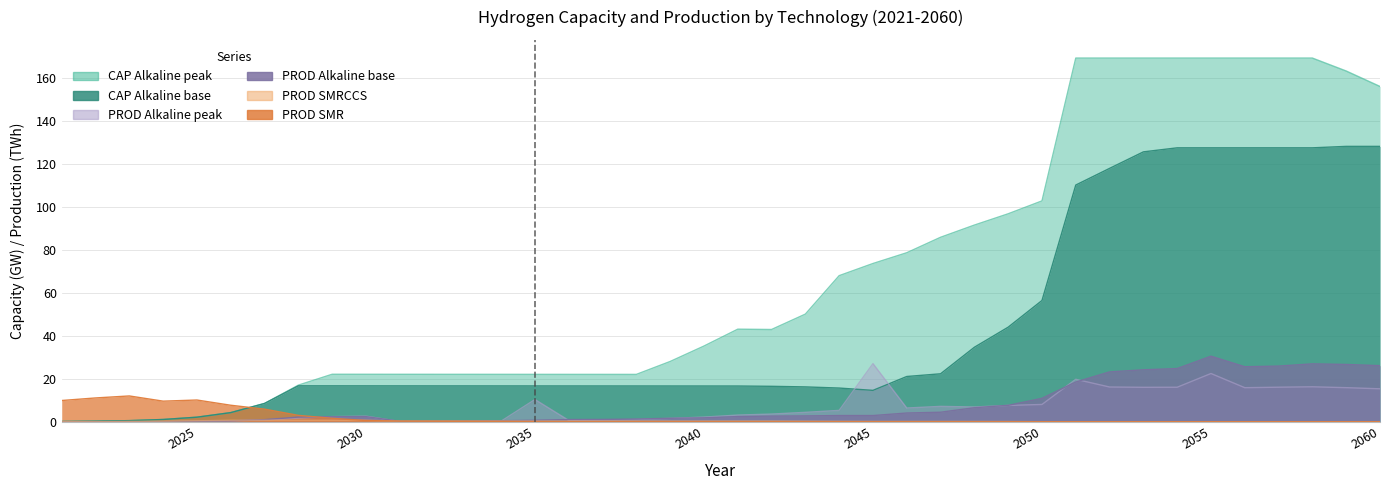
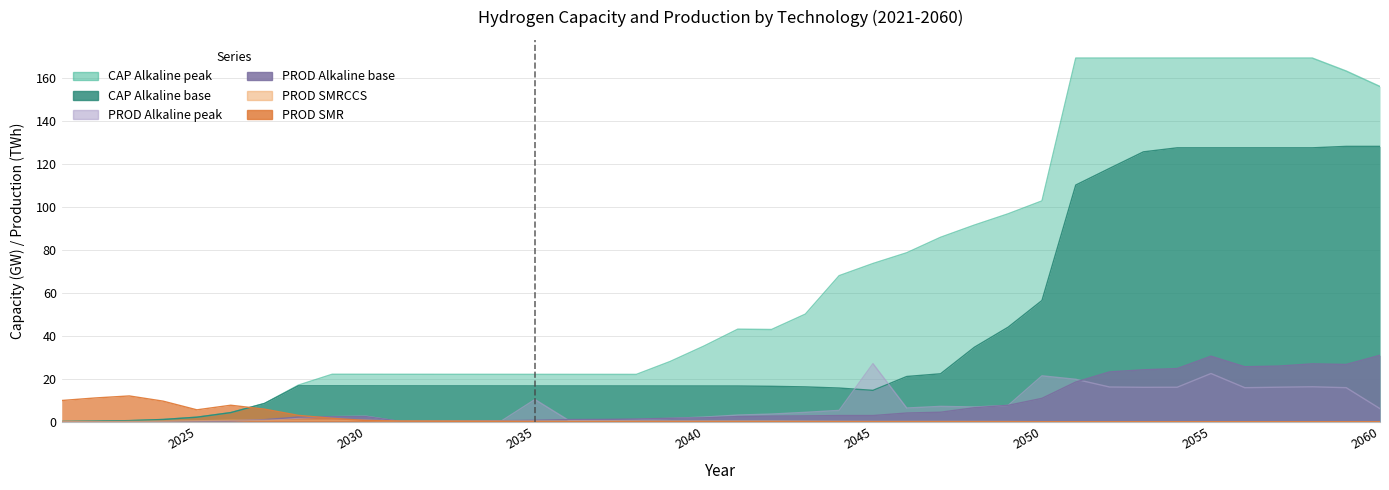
PROD SMR, 2025: 10 -> 6
PROD Alkaline peak, 2050: 8 -> 21
PROD Alkaline peak, 2060: 15 -> 6
PROD Alkaline base, 2060: 26 -> 31
